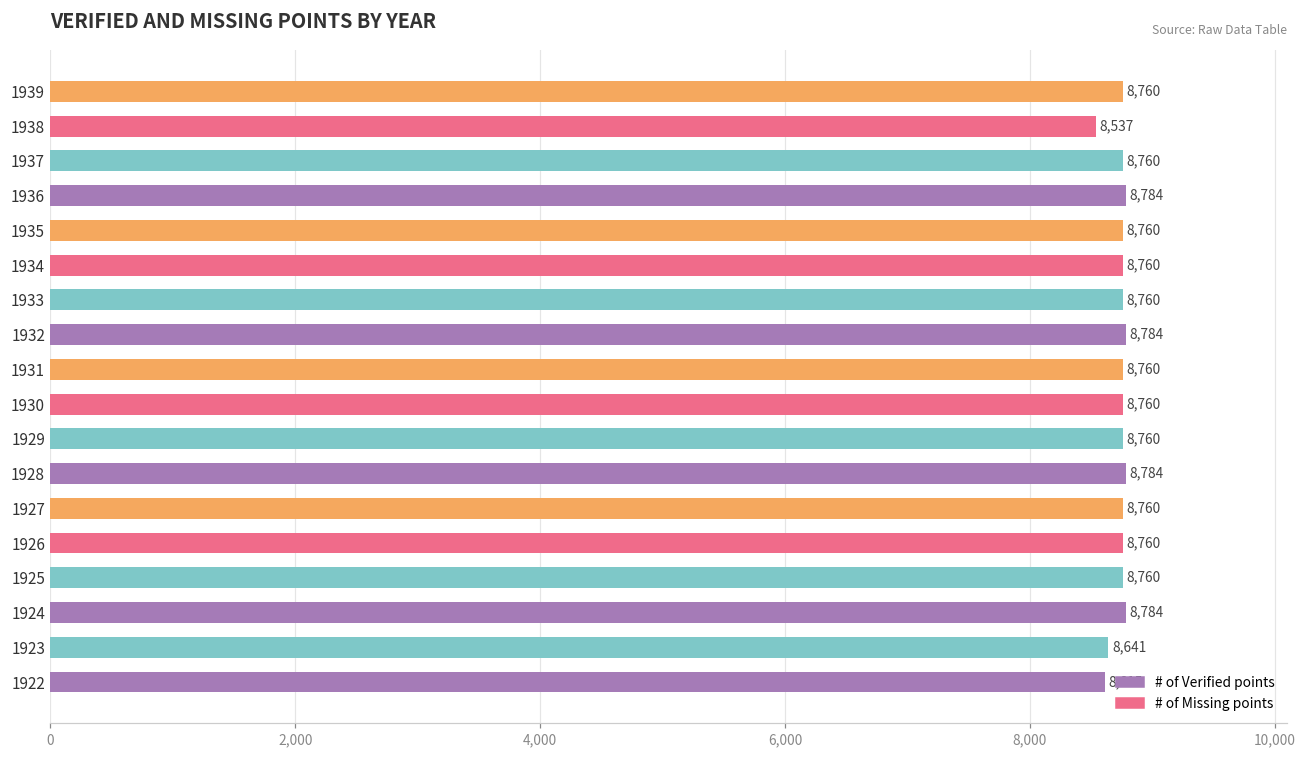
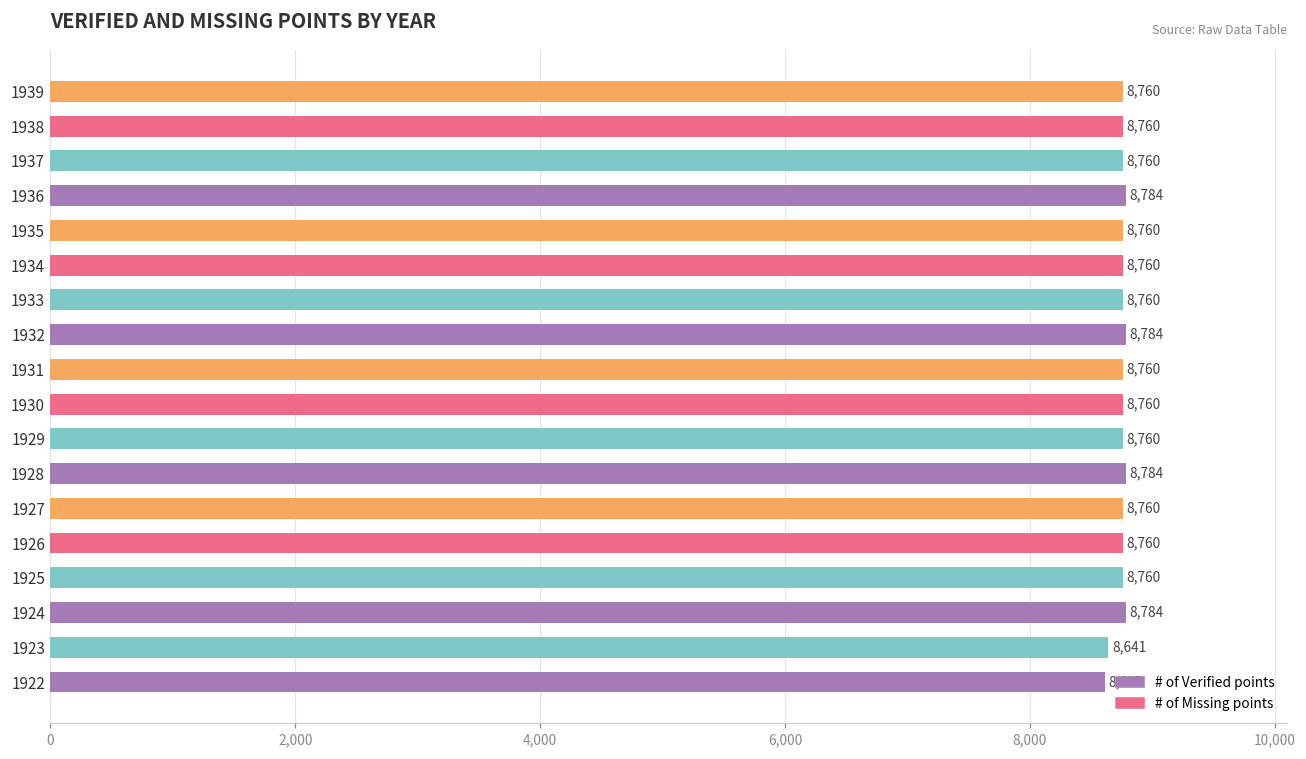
1938: 8,537 -> 8,760
